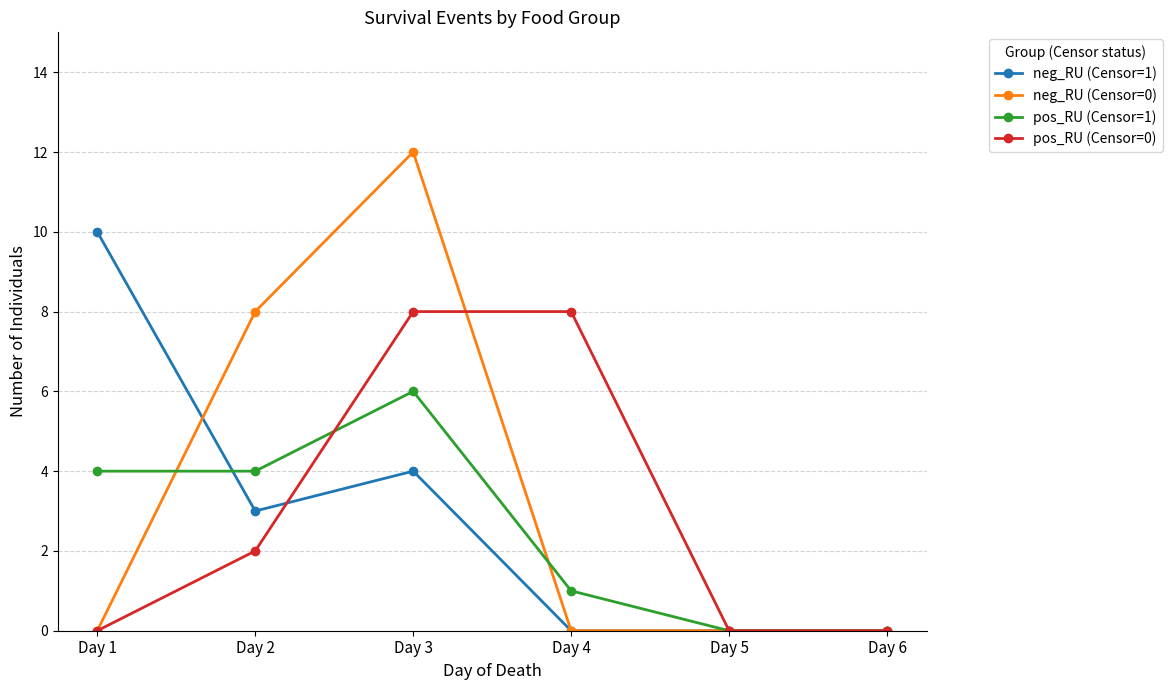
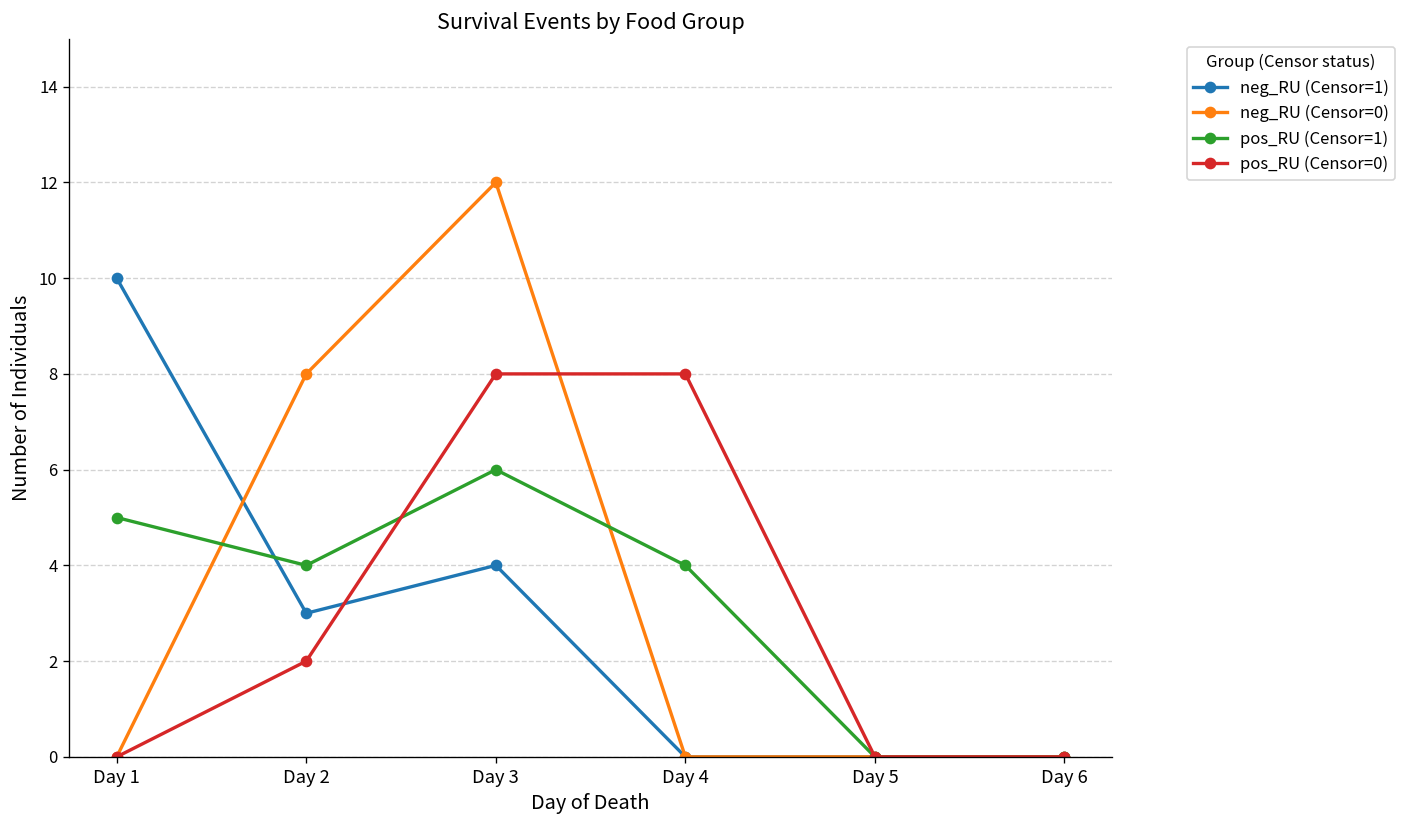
pos_RU (Censor=1), Day 1: 4 -> 5
pos_RU (Censor=1), Day 4: 1 -> 4
